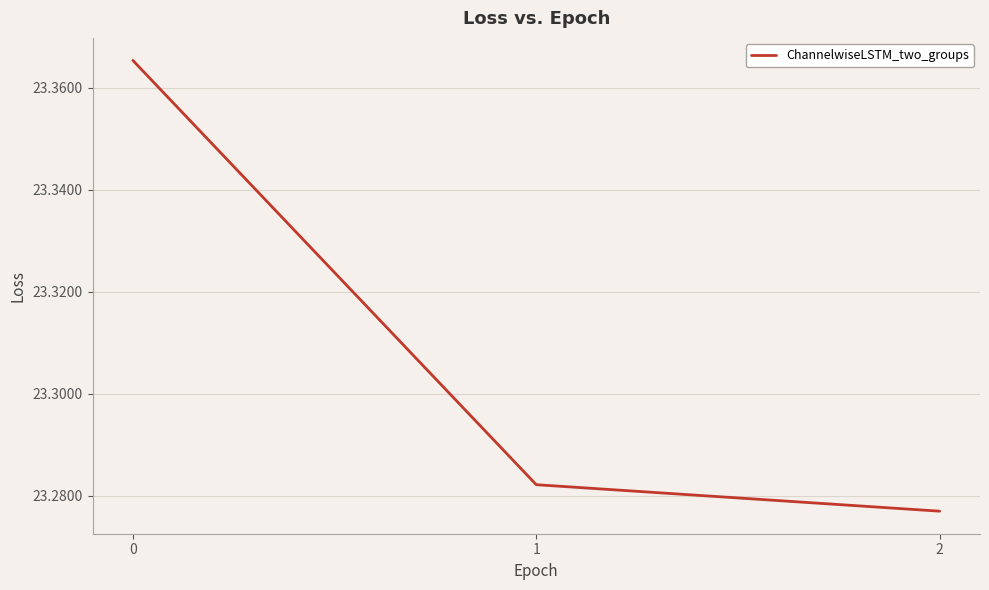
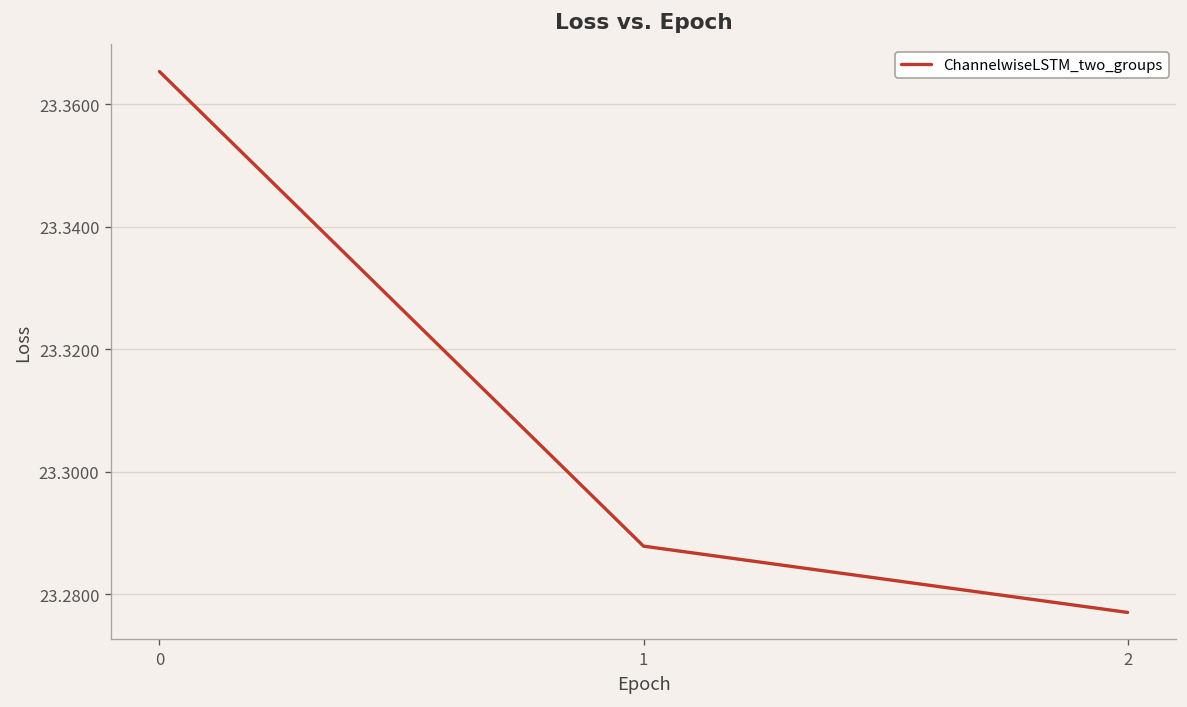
1: 23.282 -> 23.288
